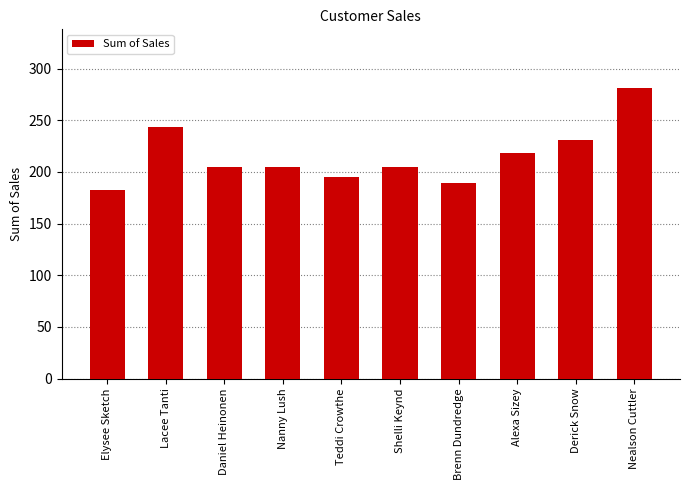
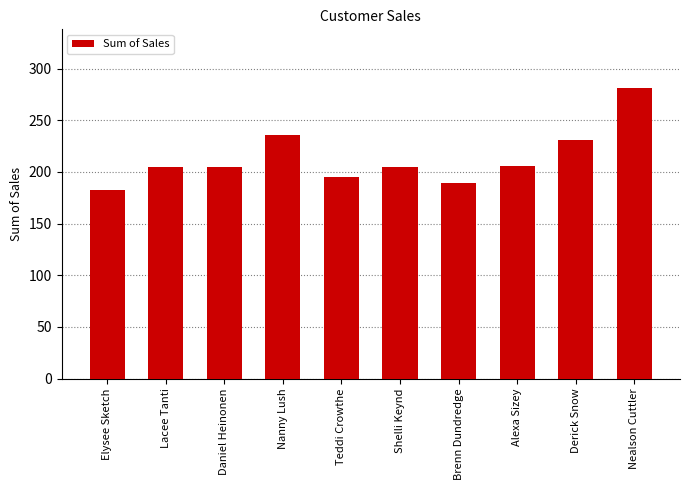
Lacee Tanti: 244 -> 205
Nanny Lush: 205 -> 236
Alexa Sizey: 219 -> 206
